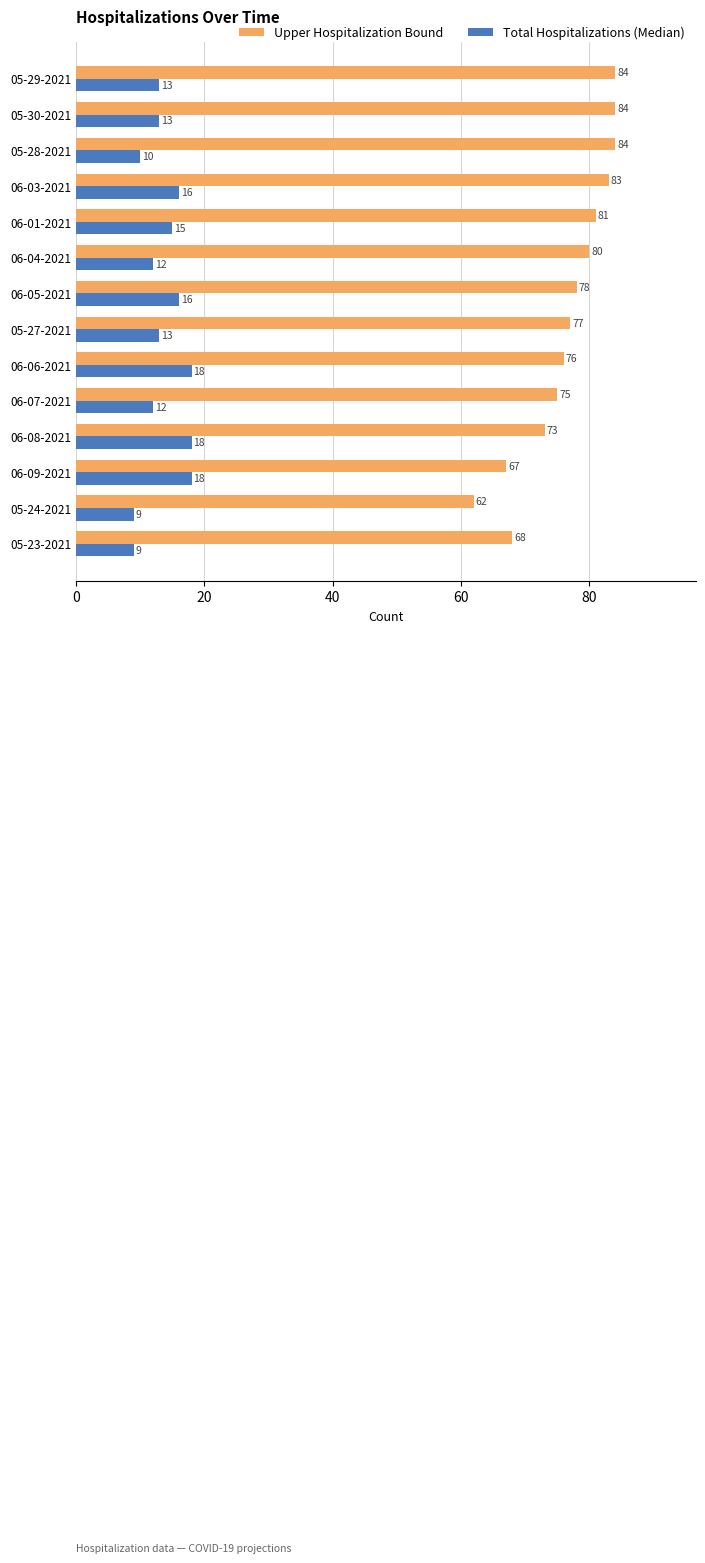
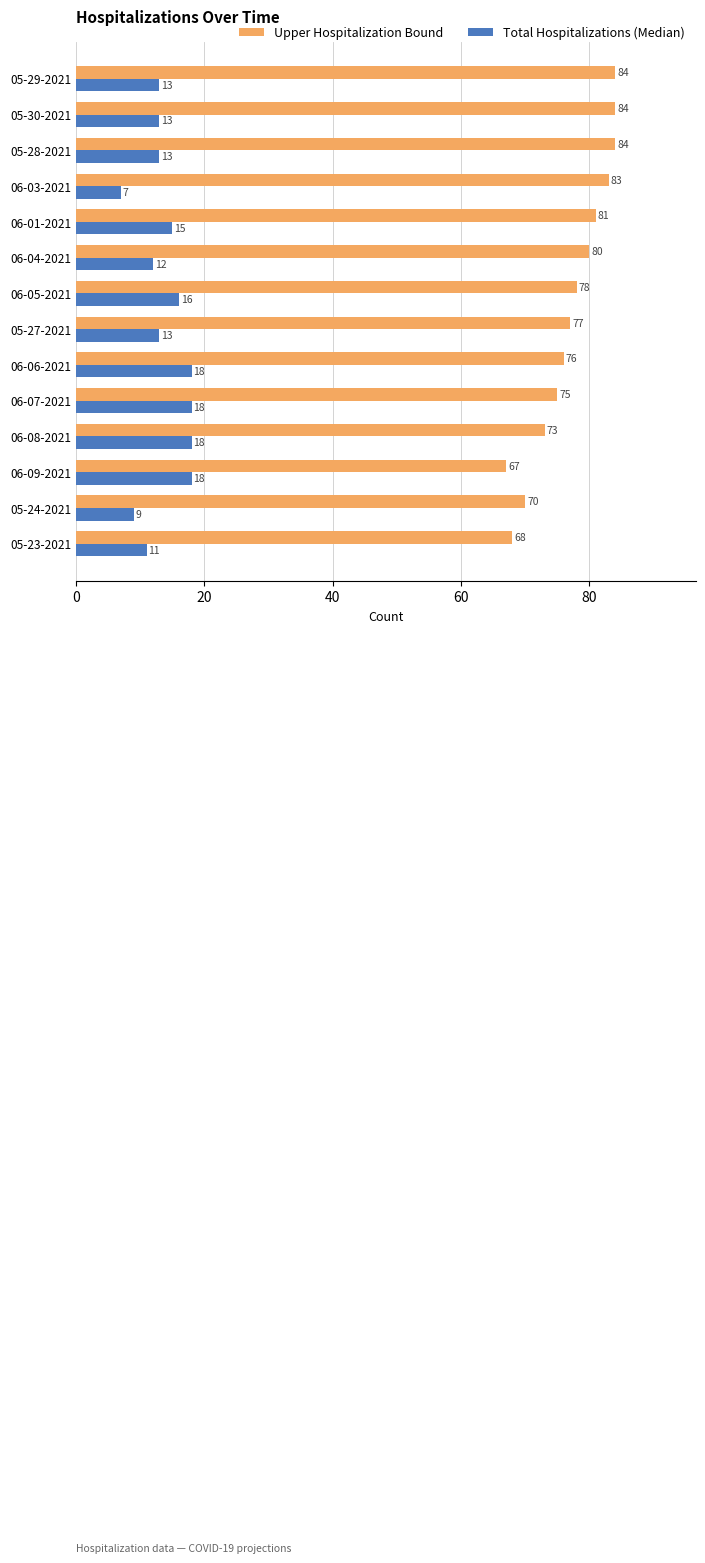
Total Hospitalizations (Median), 05-28-2021: 10 -> 13
Total Hospitalizations (Median), 06-03-2021: 16 -> 7
Total Hospitalizations (Median), 06-07-2021: 12 -> 18
Upper Hospitalization Bound, 05-24-2021: 62 -> 70
Total Hospitalizations (Median), 05-23-2021: 9 -> 11
